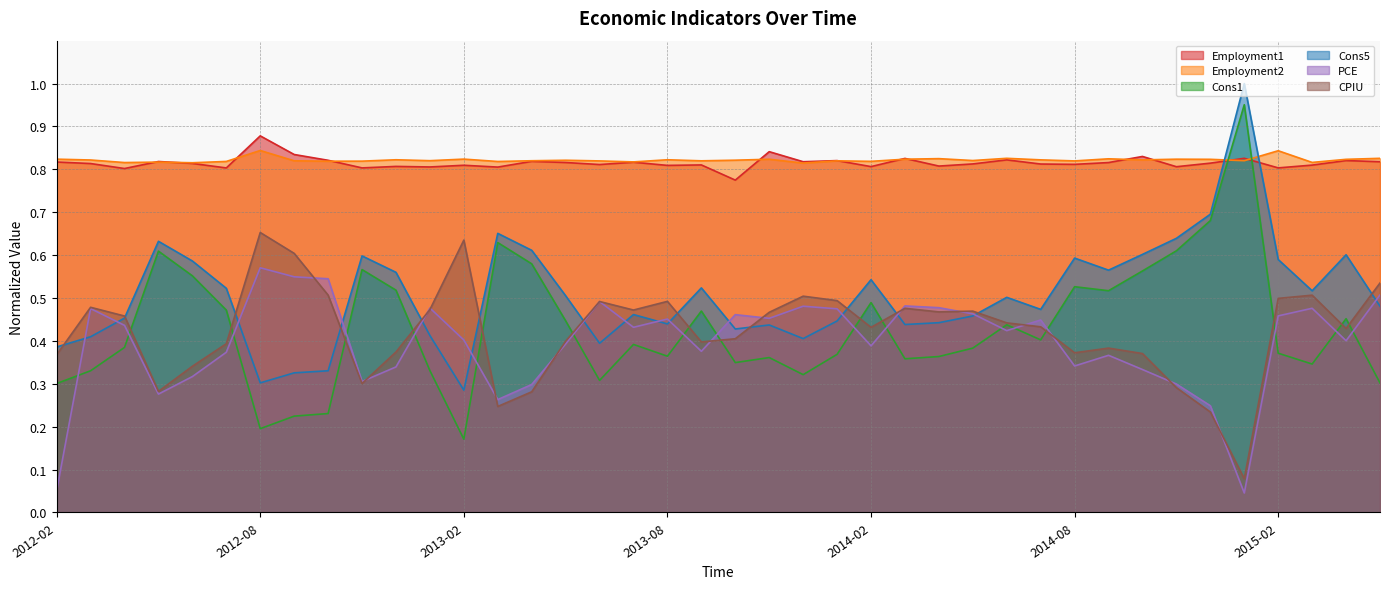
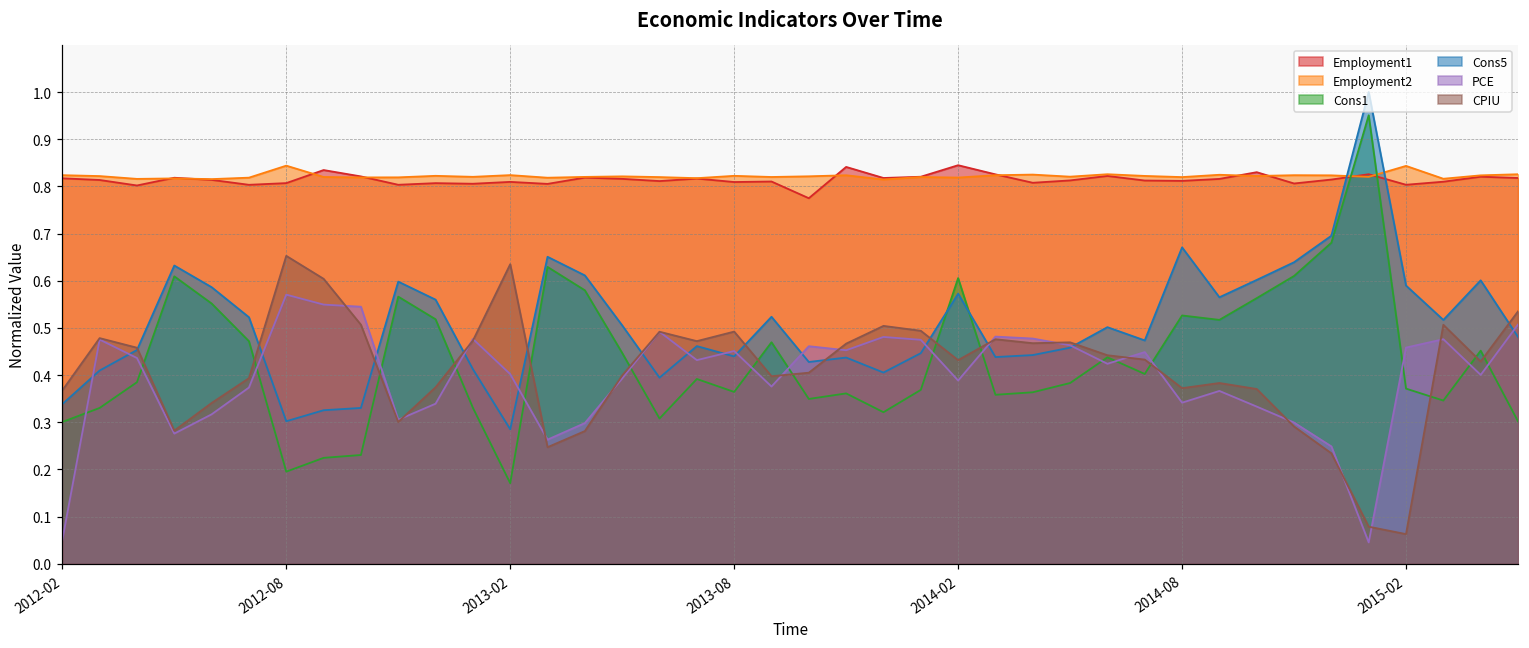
Cons5, 2012-02: 0.39 -> 0.34
Employment1, 2012-08: 0.88 -> 0.81
Employment1, 2014-02: 0.81 -> 0.84
Cons1, 2014-02: 0.49 -> 0.61
Cons5, 2014-02: 0.54 -> 0.57
Cons5, 2014-08: 0.59 -> 0.67
CPIU, 2015-02: 0.50 -> 0.06
